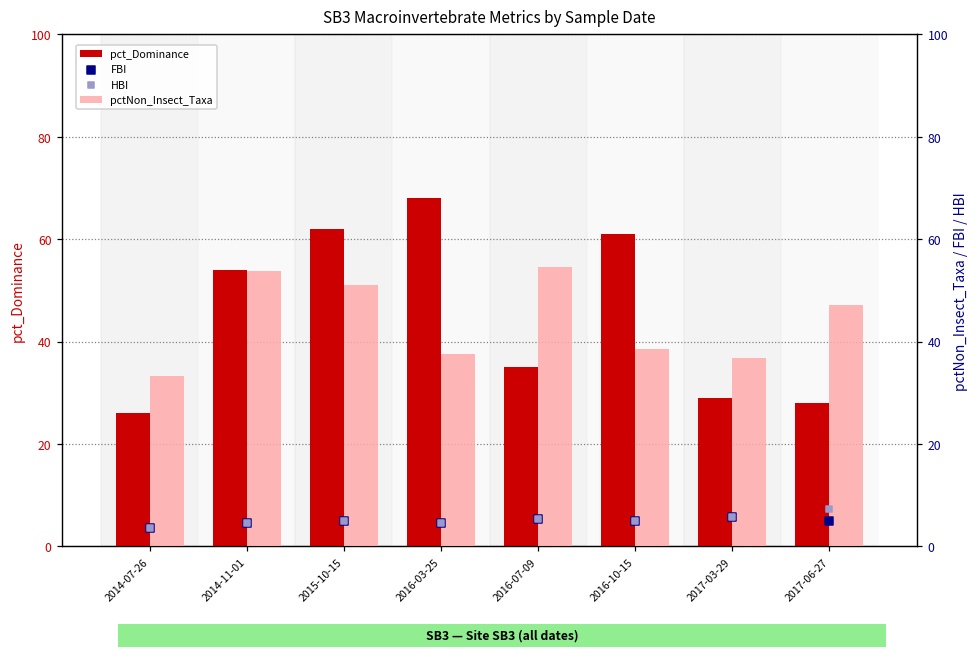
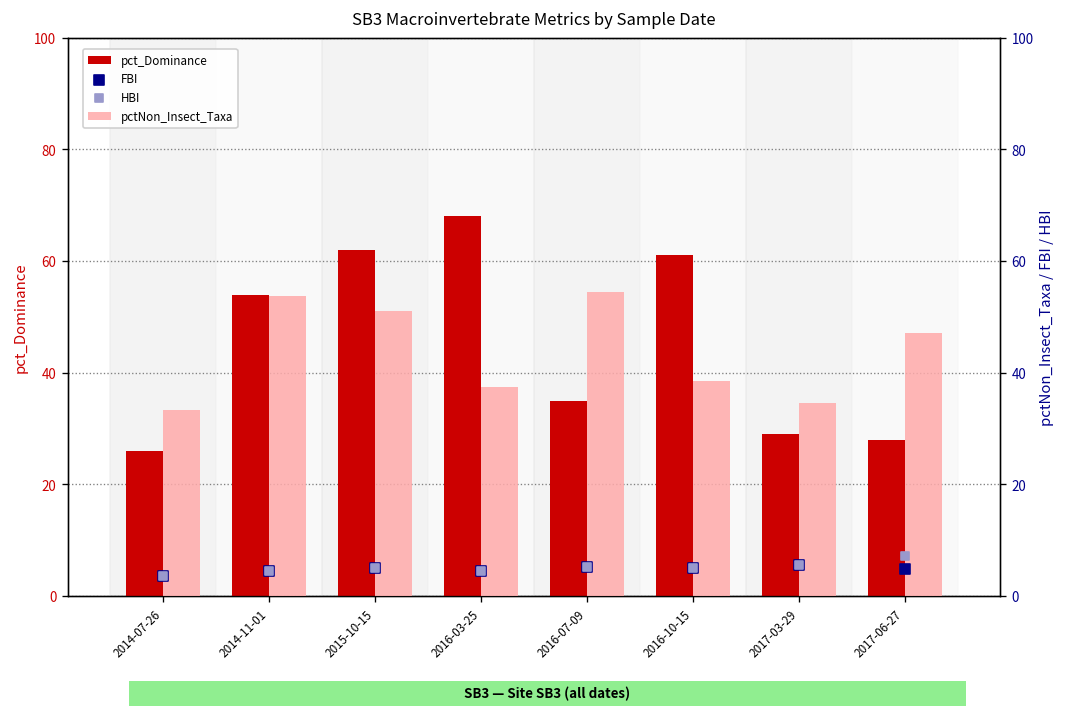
pctNon_Insect_Taxa, 2017-03-29: 37 -> 35
